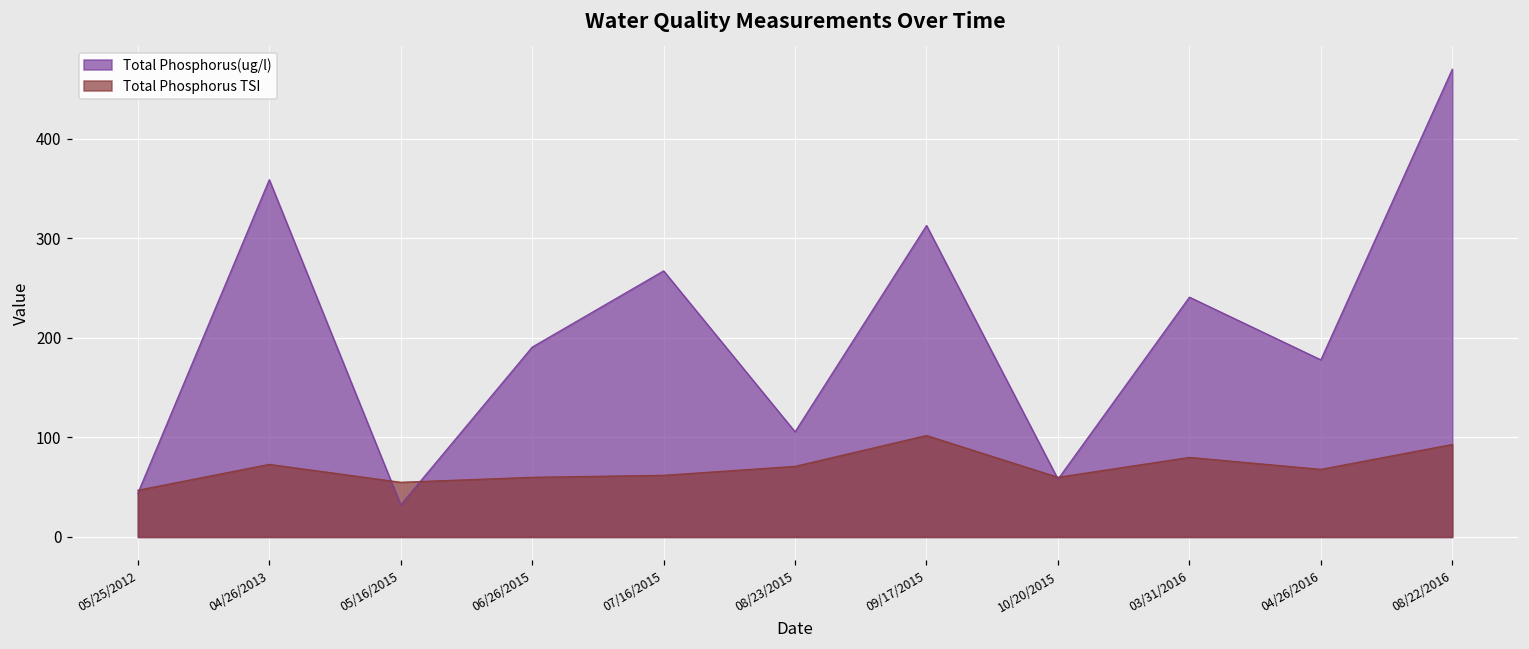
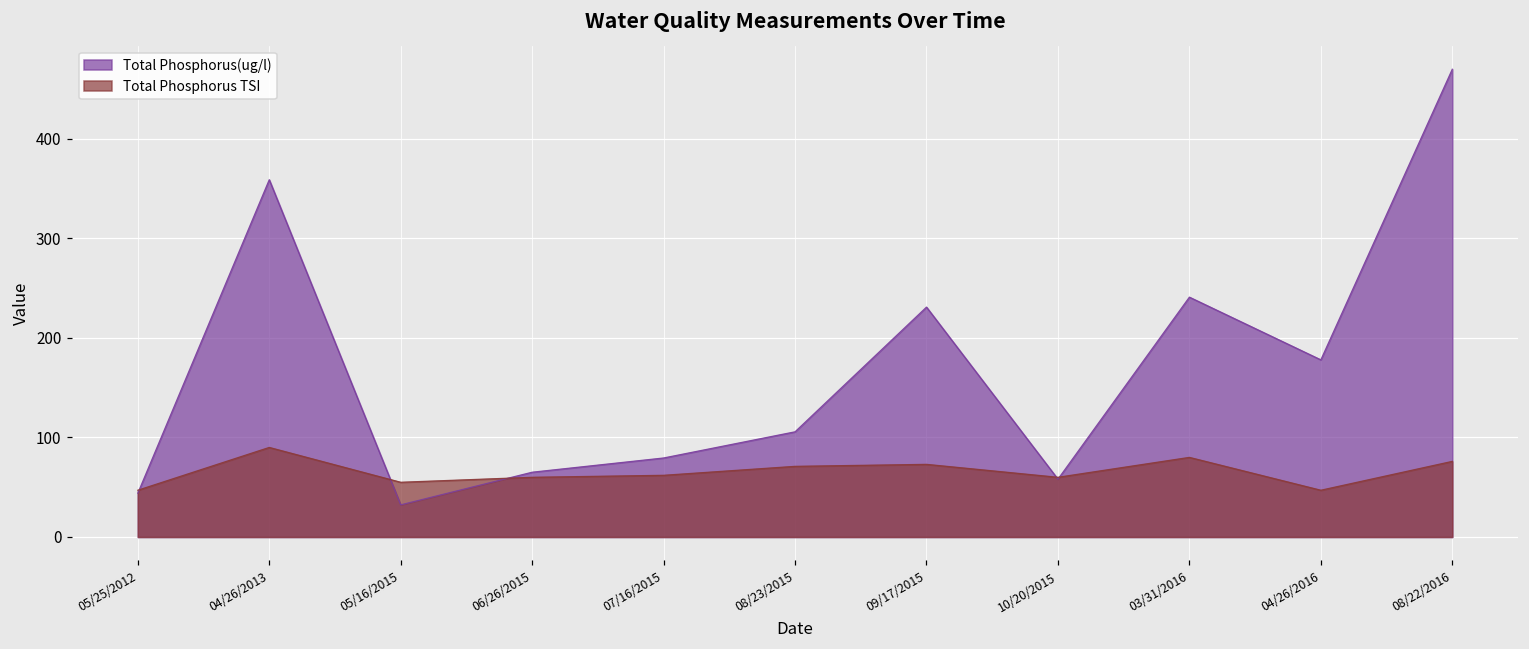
Total Phosphorus TSI, 04/26/2013: 70 -> 90
Total Phosphorus(ug/l), 06/26/2015: 190 -> 70
Total Phosphorus(ug/l), 07/16/2015: 270 -> 80
Total Phosphorus(ug/l), 09/17/2015: 310 -> 230
Total Phosphorus TSI, 09/17/2015: 100 -> 70
Total Phosphorus TSI, 04/26/2016: 70 -> 50
Total Phosphorus TSI, 08/22/2016: 90 -> 80
